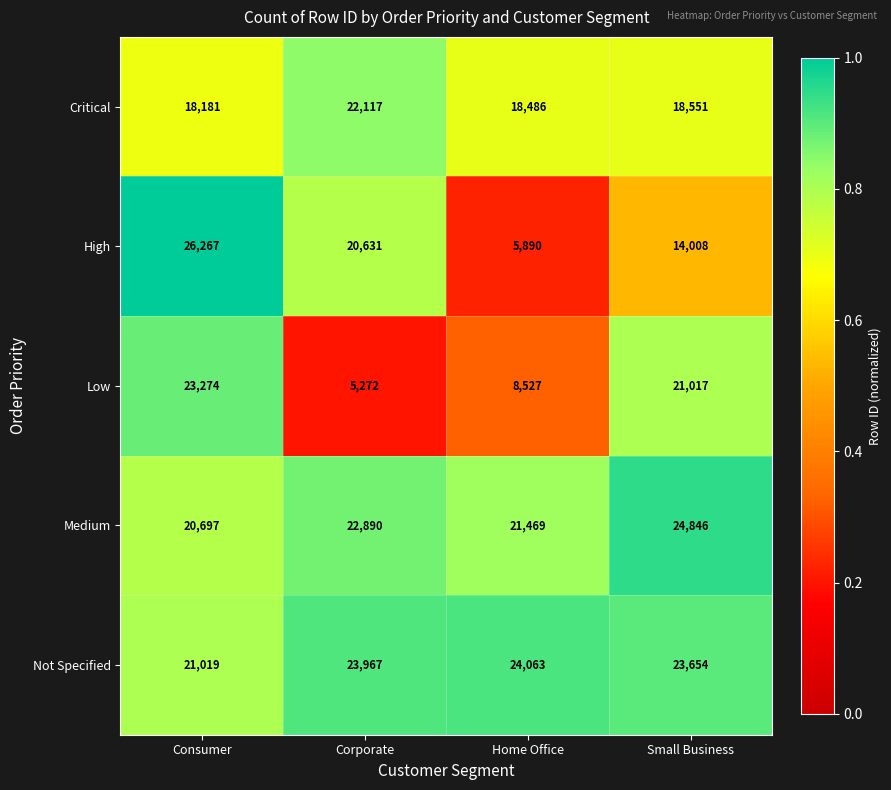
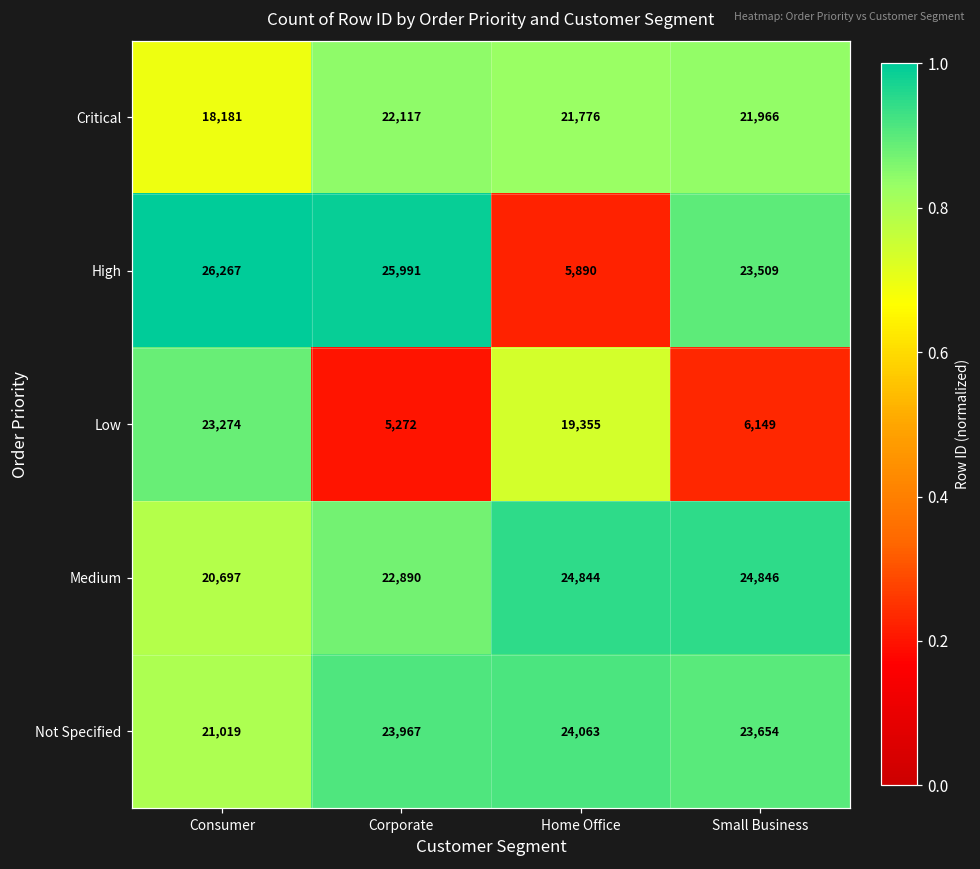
Critical, Home Office: 18,486 -> 21,776
Critical, Small Business: 18,551 -> 21,966
High, Corporate: 20,631 -> 25,991
High, Small Business: 14,008 -> 23,509
Low, Home Office: 8,527 -> 19,355
Low, Small Business: 21,017 -> 6,149
Medium, Home Office: 21,469 -> 24,844
